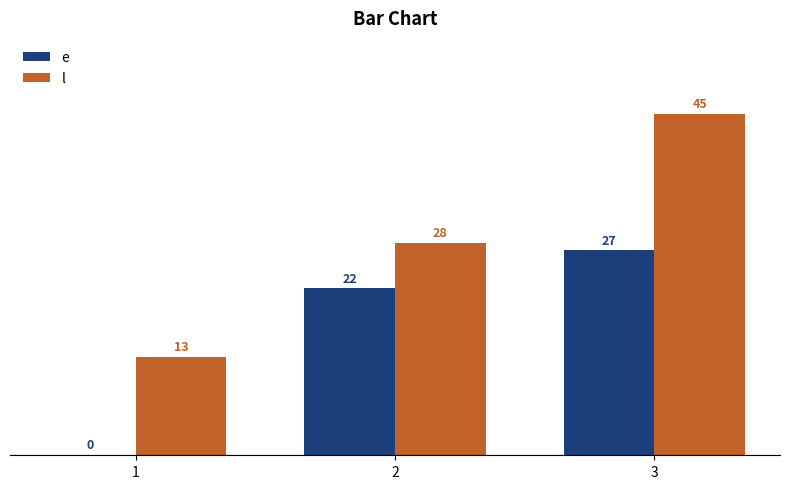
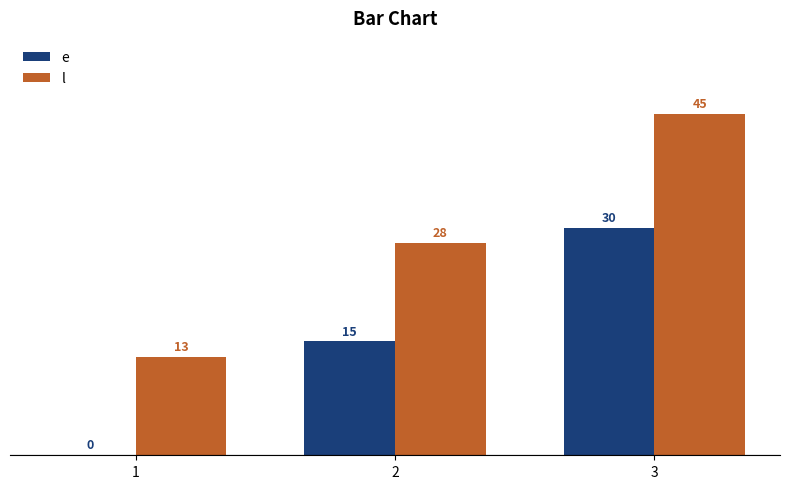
e, 2: 22 -> 15
e, 3: 27 -> 30
